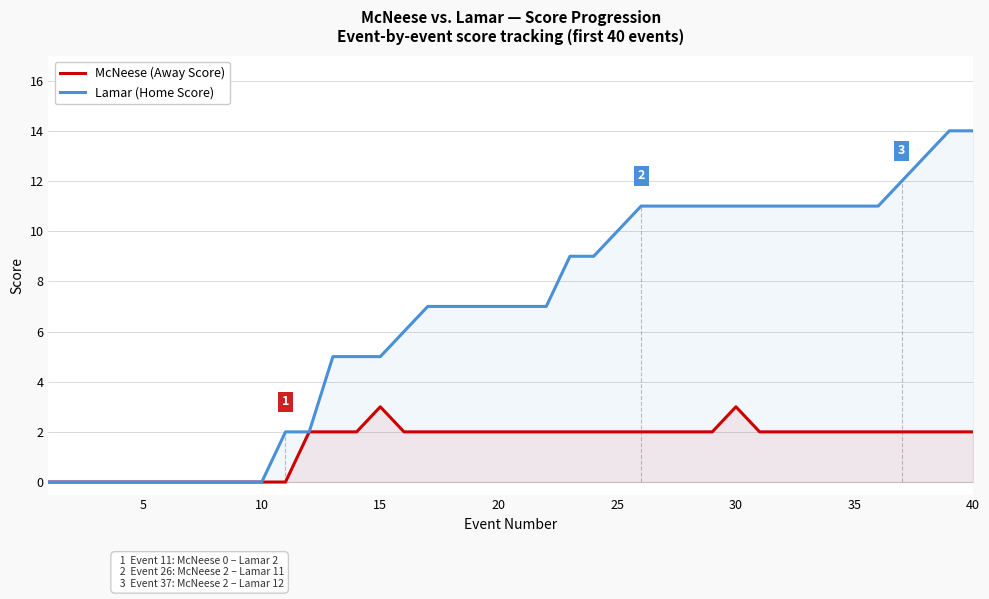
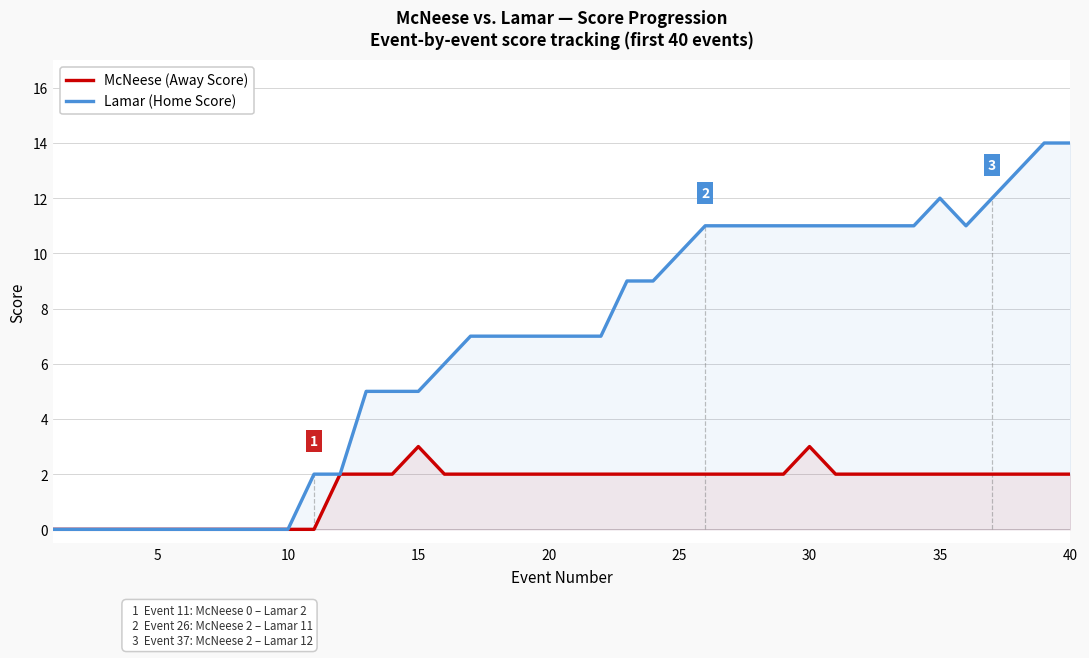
Lamar (Home Score), 35: 11 -> 12
